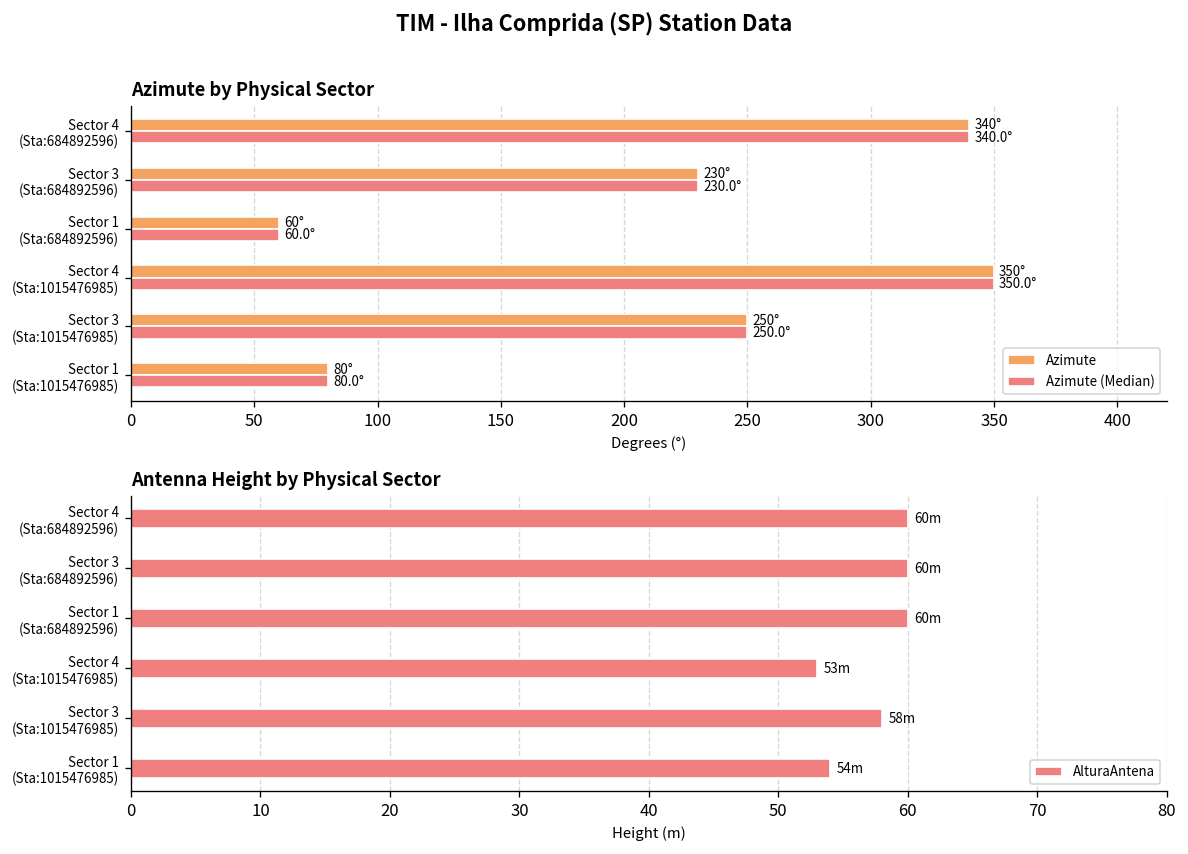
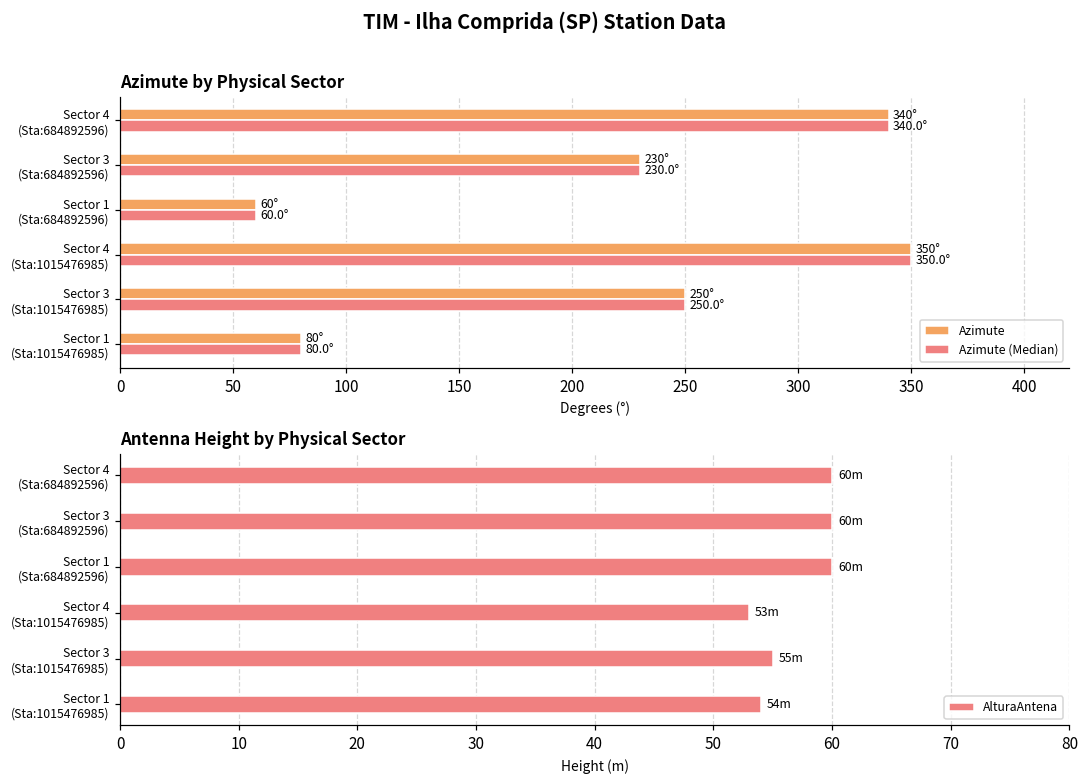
Antenna Height by Physical Sector, Sector 3 (Sta:1015476985): 58m -> 55m
